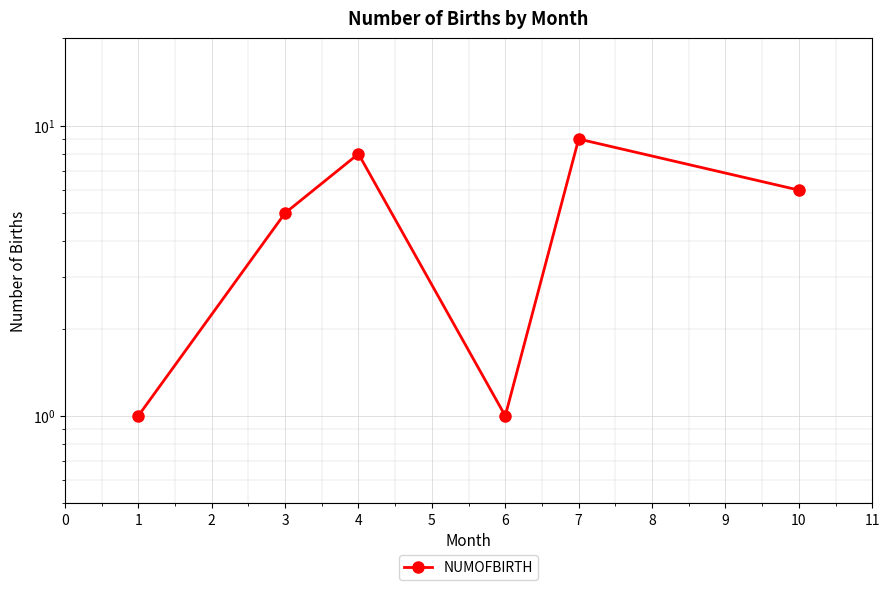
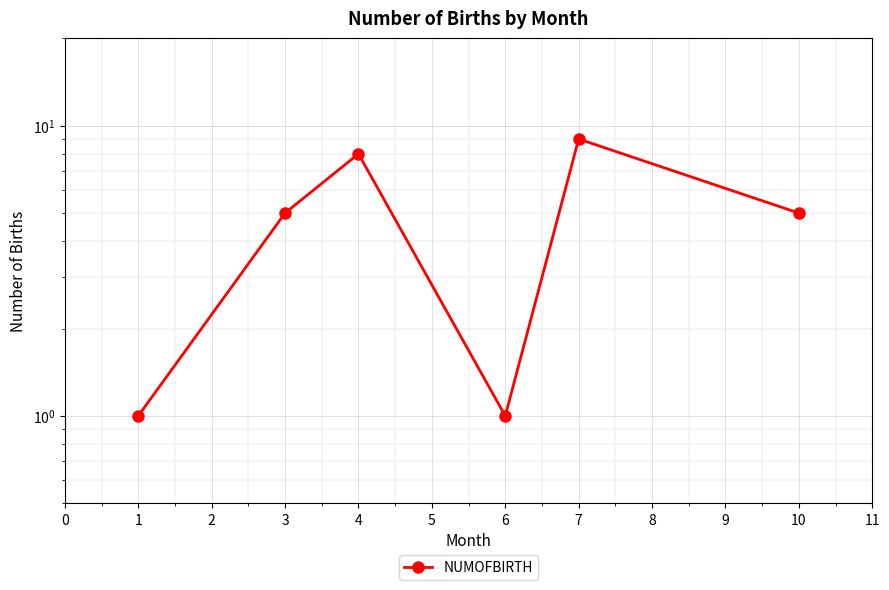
10: 6 -> 5
